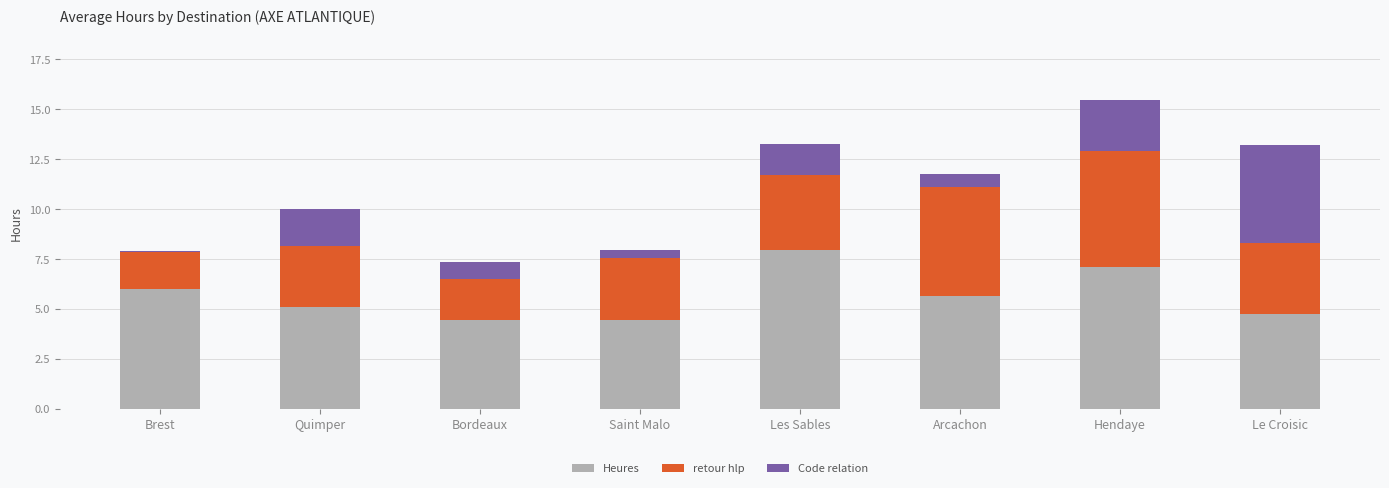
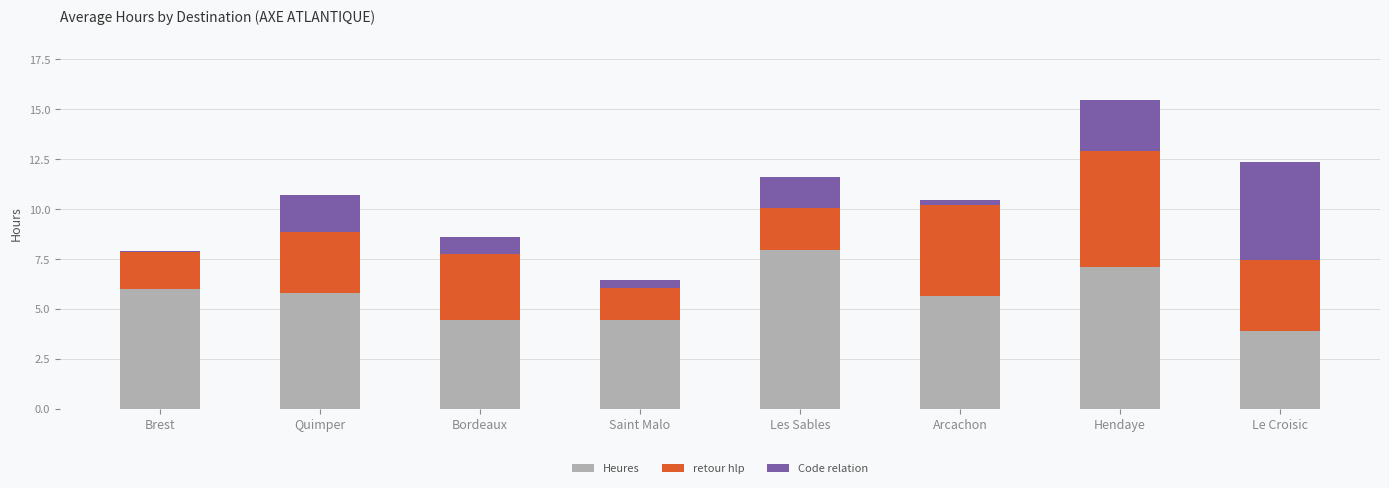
Heures, Quimper: 5.1 -> 5.8
retour hlp, Bordeaux: 2.0 -> 3.3
retour hlp, Saint Malo: 3.1 -> 1.6
retour hlp, Les Sables: 3.8 -> 2.1
retour hlp, Arcachon: 5.5 -> 4.6
Code relation, Arcachon: 0.7 -> 0.2
Heures, Le Croisic: 4.8 -> 3.9
